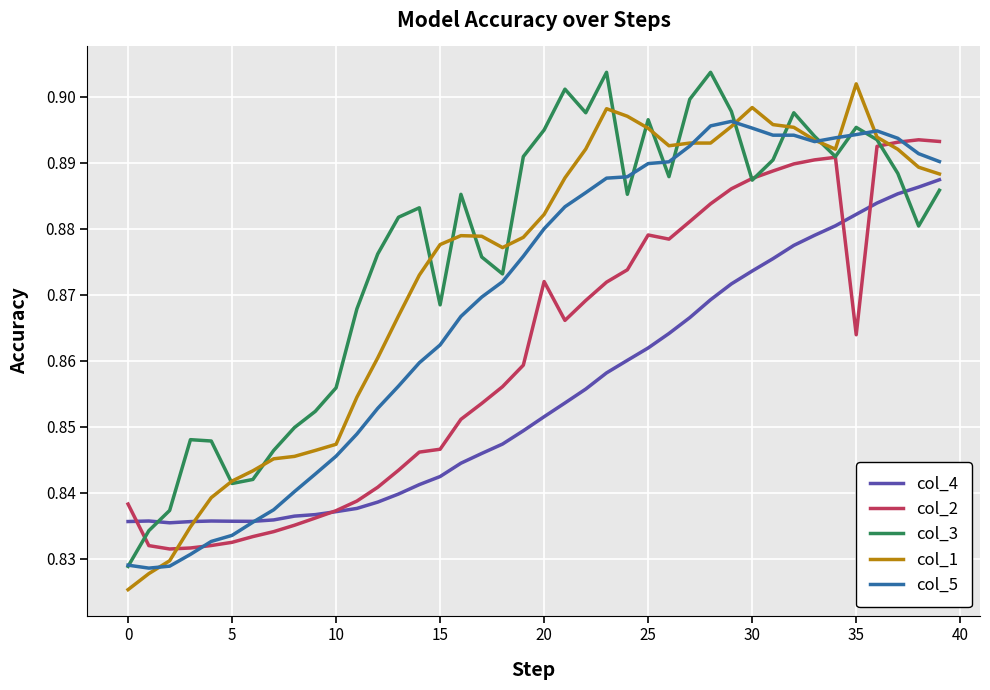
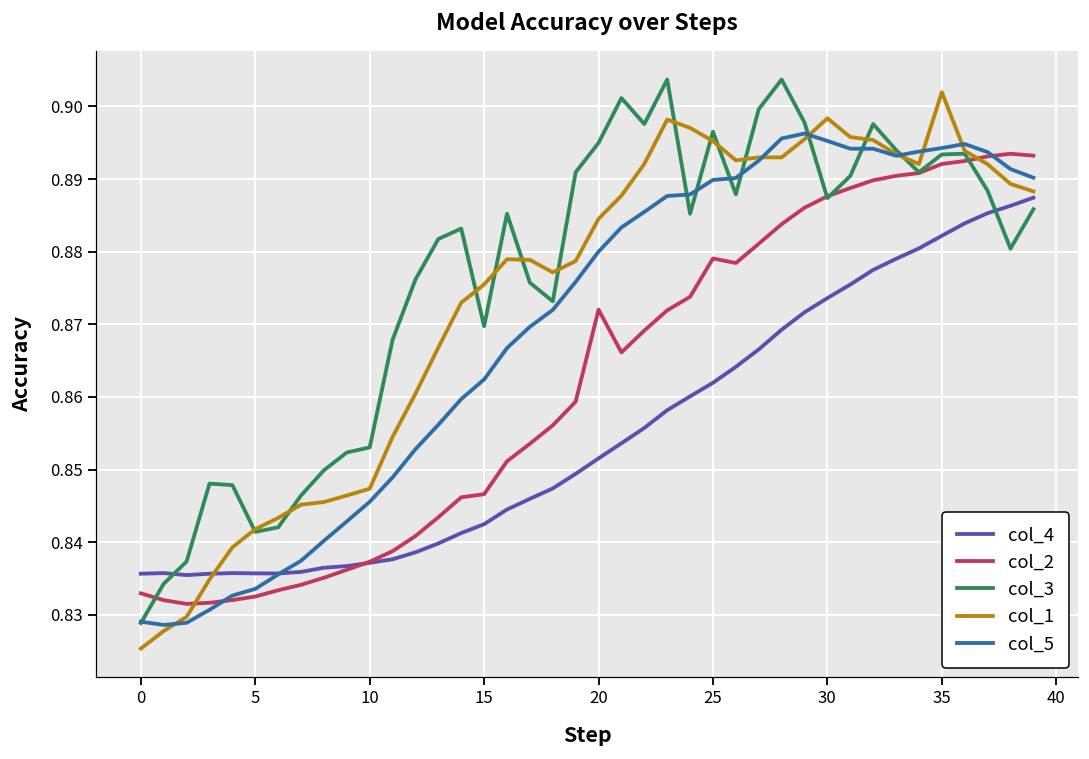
col_2, 0: 0.838 -> 0.833
col_3, 10: 0.856 -> 0.853
col_3, 15: 0.868 -> 0.870
col_1, 15: 0.878 -> 0.875
col_1, 20: 0.882 -> 0.885
col_2, 35: 0.864 -> 0.892
col_3, 35: 0.895 -> 0.893
